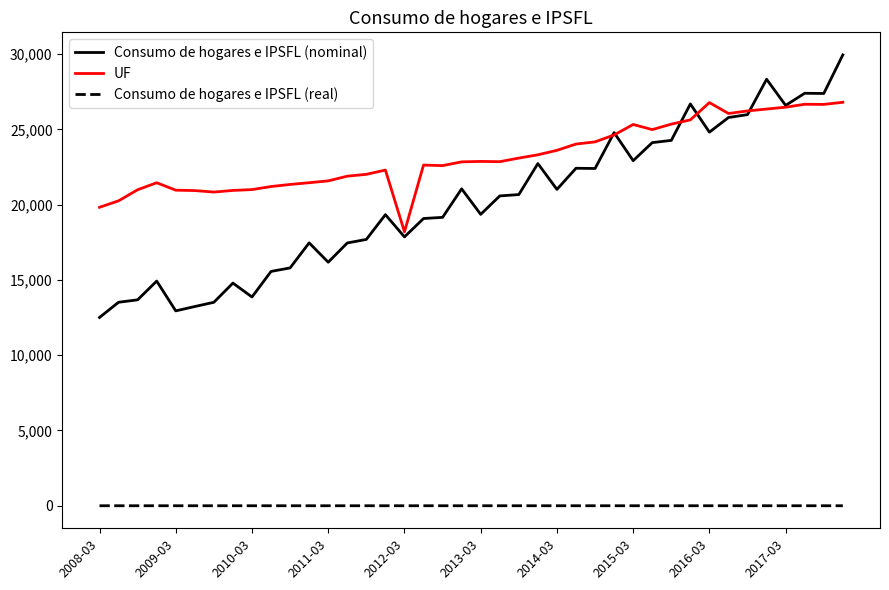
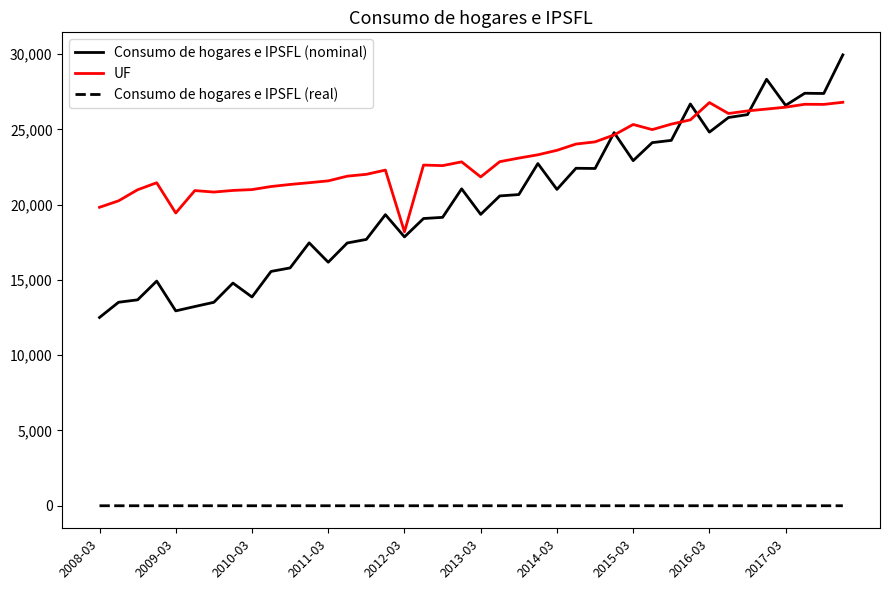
UF, 2009-03: 21,000 -> 19,400
UF, 2013-03: 22,900 -> 21,800
